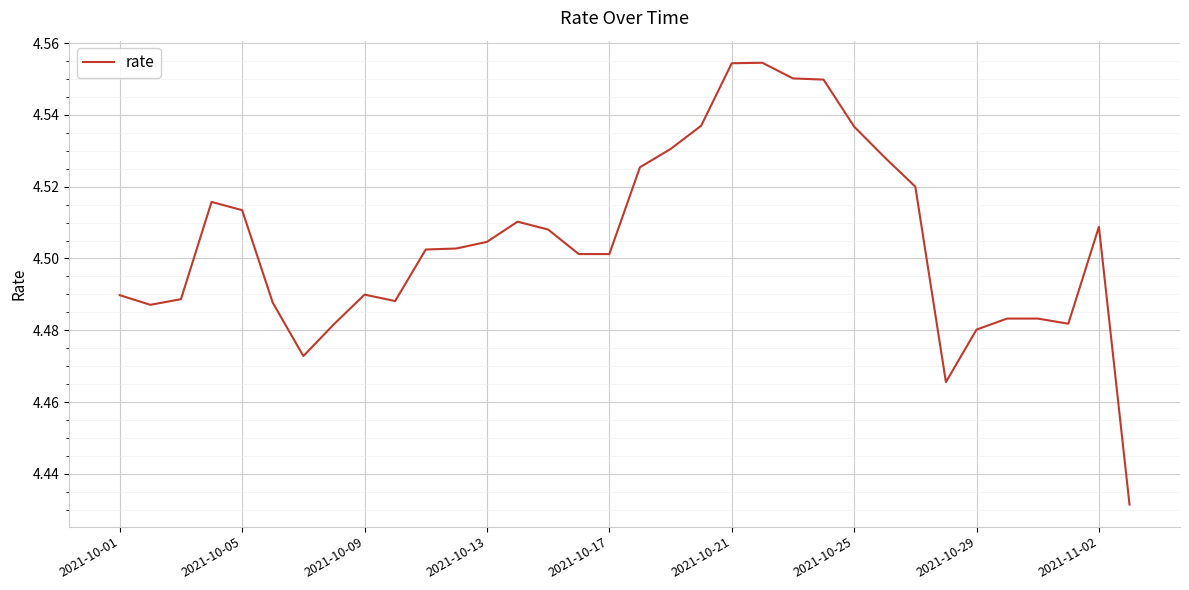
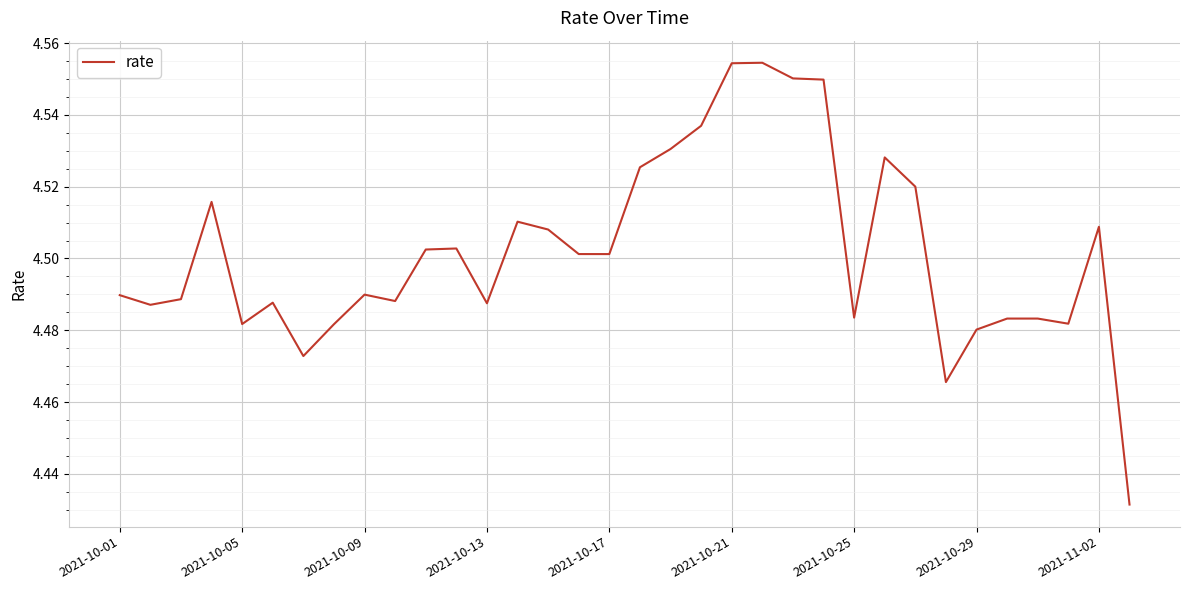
2021-10-05: 4.513 -> 4.482
2021-10-13: 4.505 -> 4.488
2021-10-25: 4.537 -> 4.484
